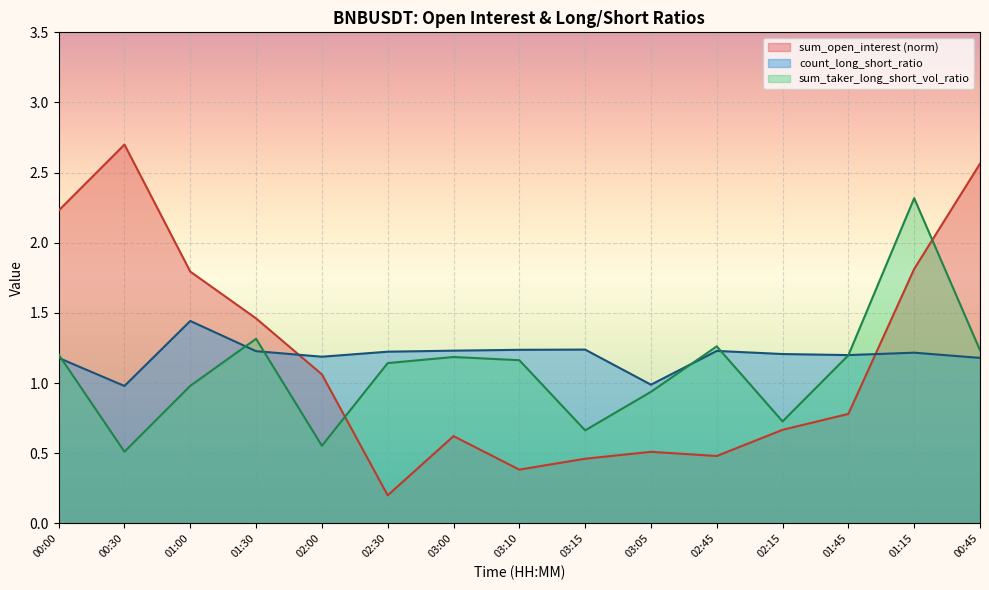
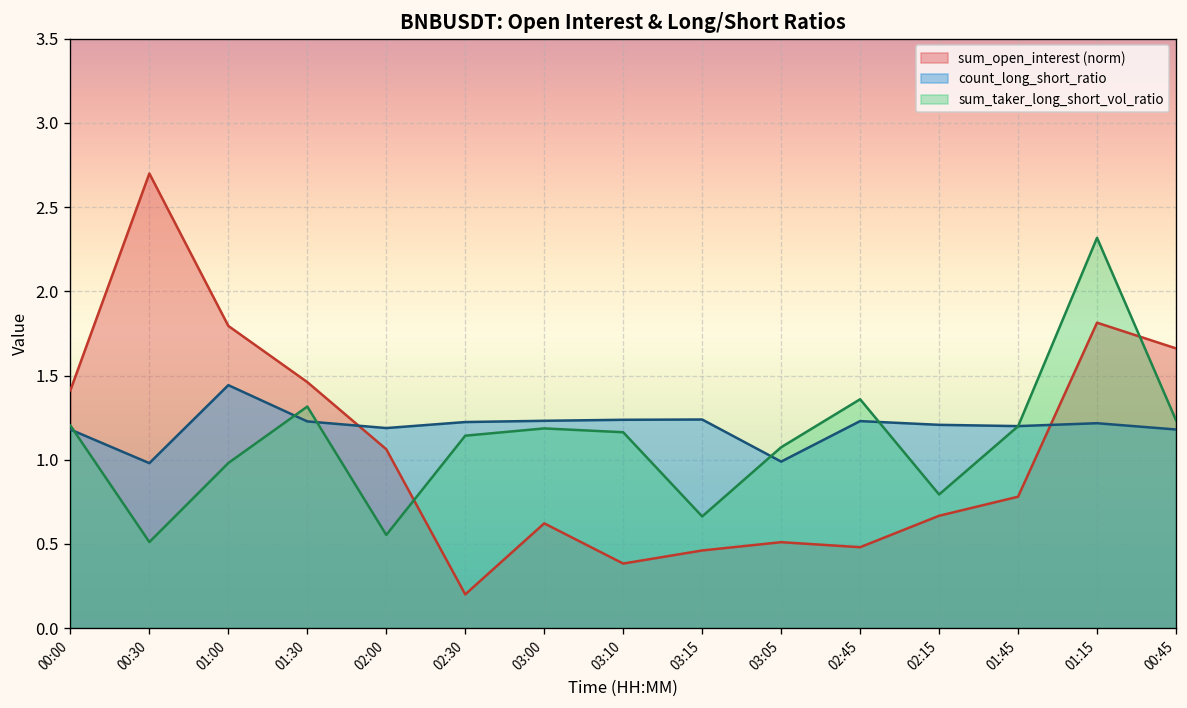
sum_open_interest (norm), 00:00: 2.23 -> 1.41
sum_taker_long_short_vol_ratio, 03:05: 0.94 -> 1.07
sum_taker_long_short_vol_ratio, 02:45: 1.26 -> 1.36
sum_taker_long_short_vol_ratio, 02:15: 0.73 -> 0.79
sum_open_interest (norm), 00:45: 2.56 -> 1.66
